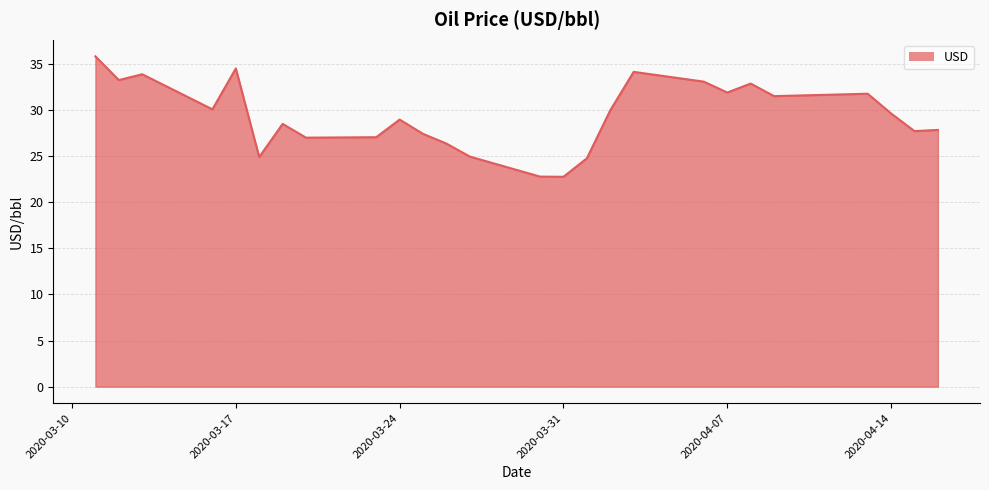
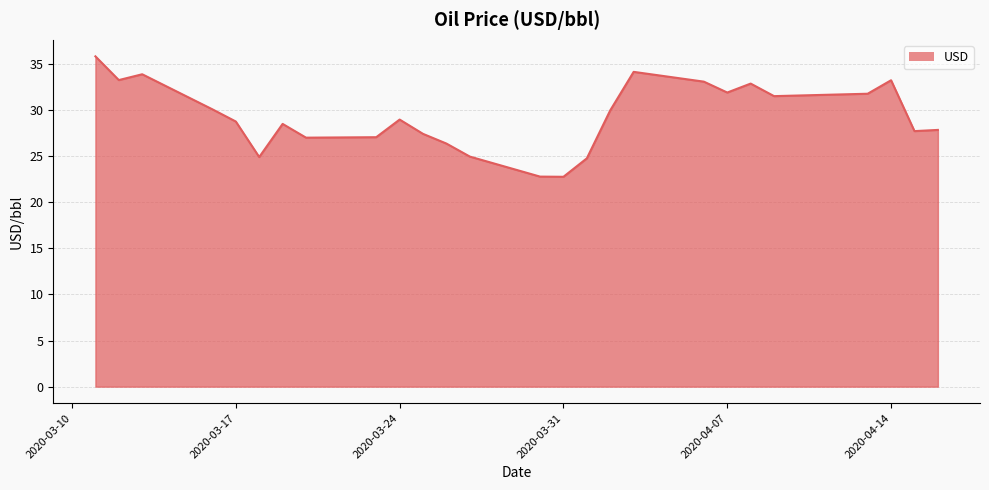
2020-03-17: 34 -> 29
2020-04-14: 30 -> 33
